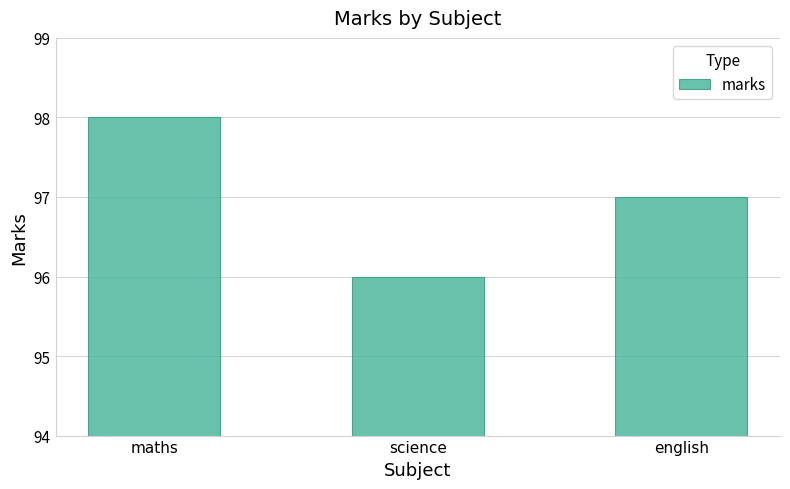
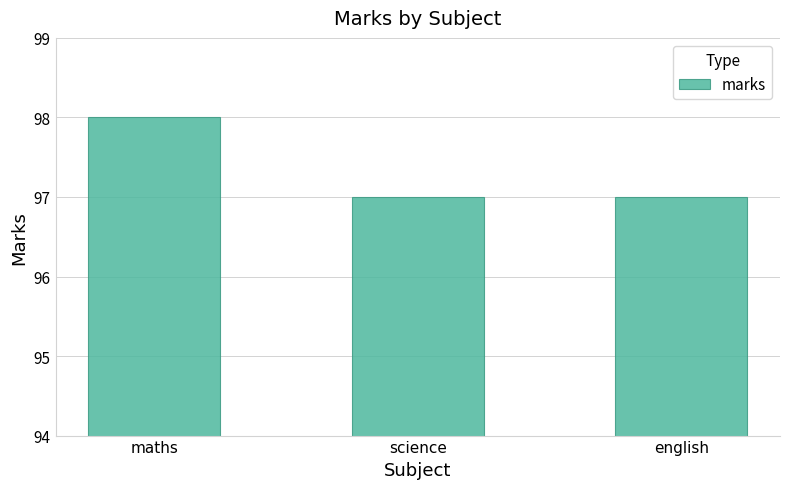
science: 96 -> 97
